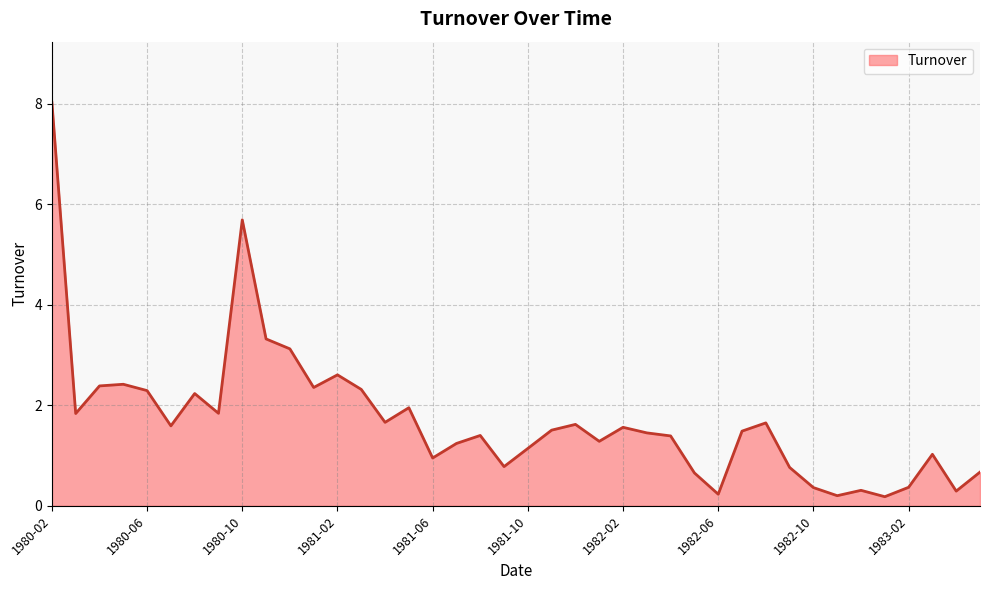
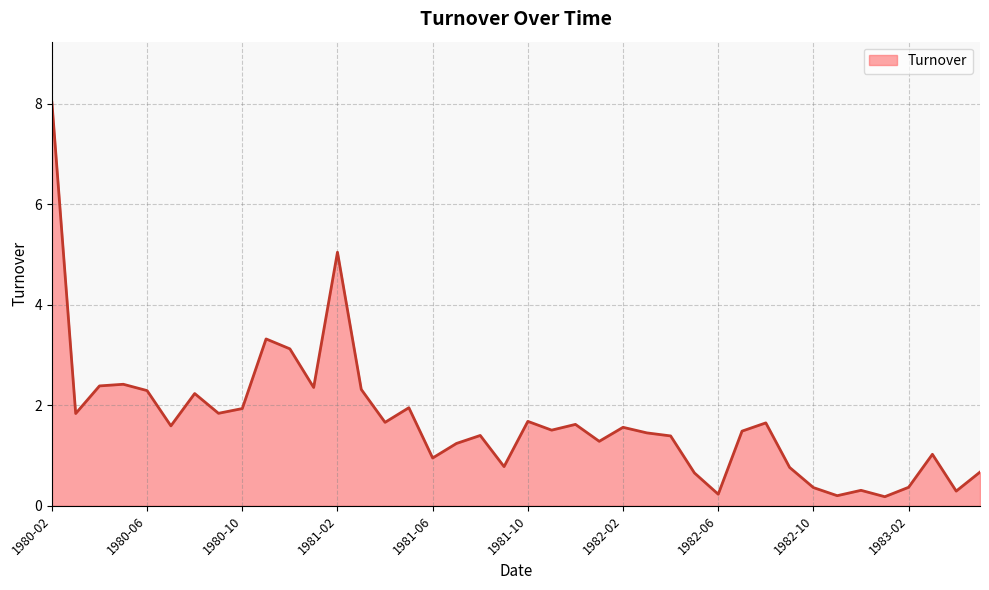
1980-10: 5.7 -> 1.9
1981-02: 2.6 -> 5.0
1981-10: 1.1 -> 1.7
